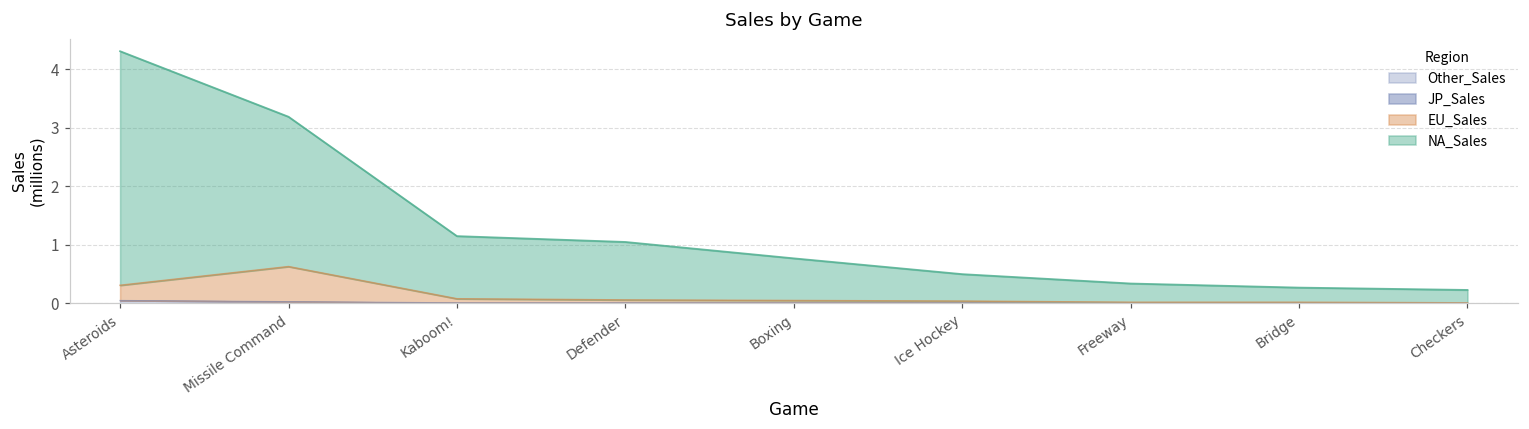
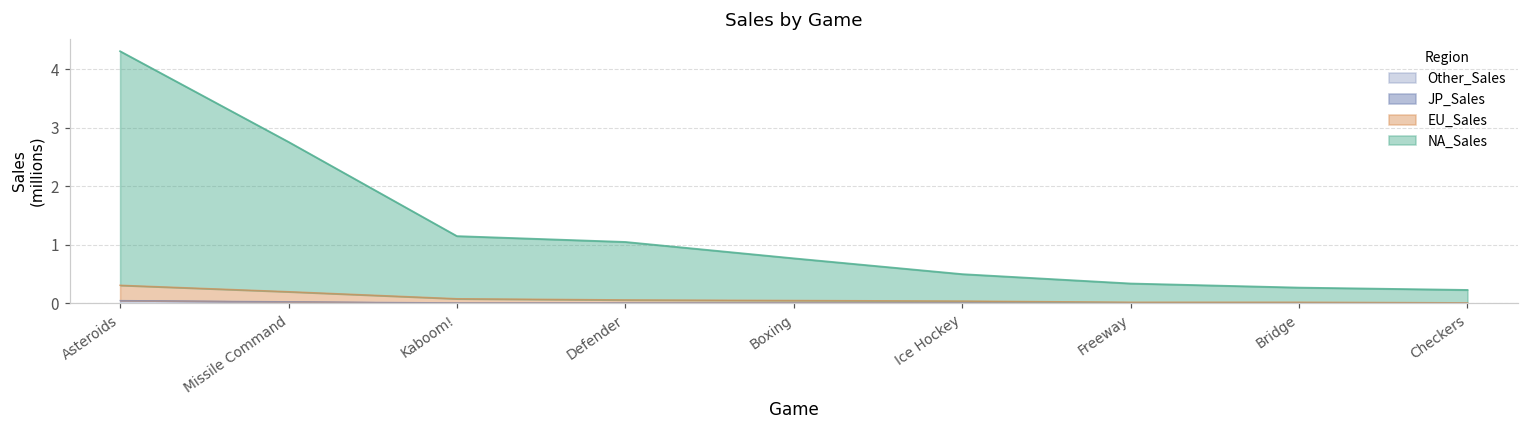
EU_Sales, Missile Command: 0.6 -> 0.2
